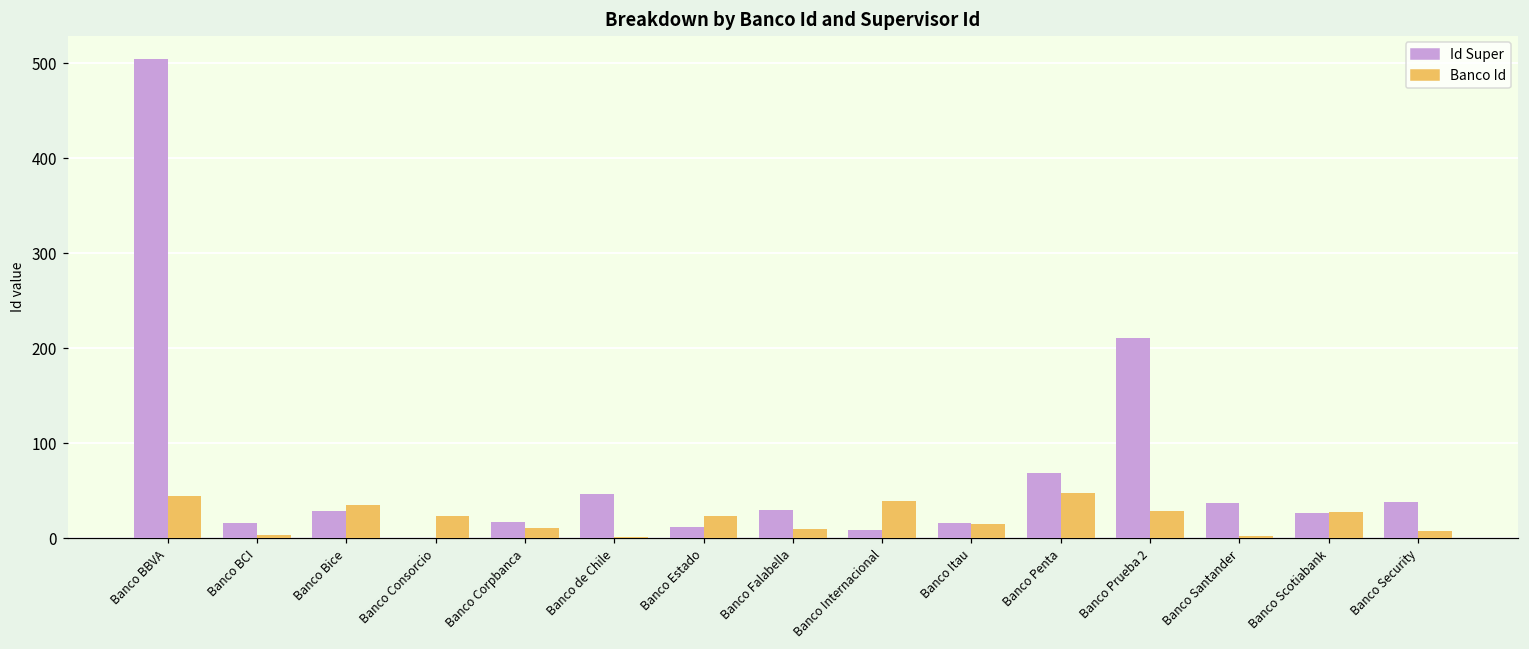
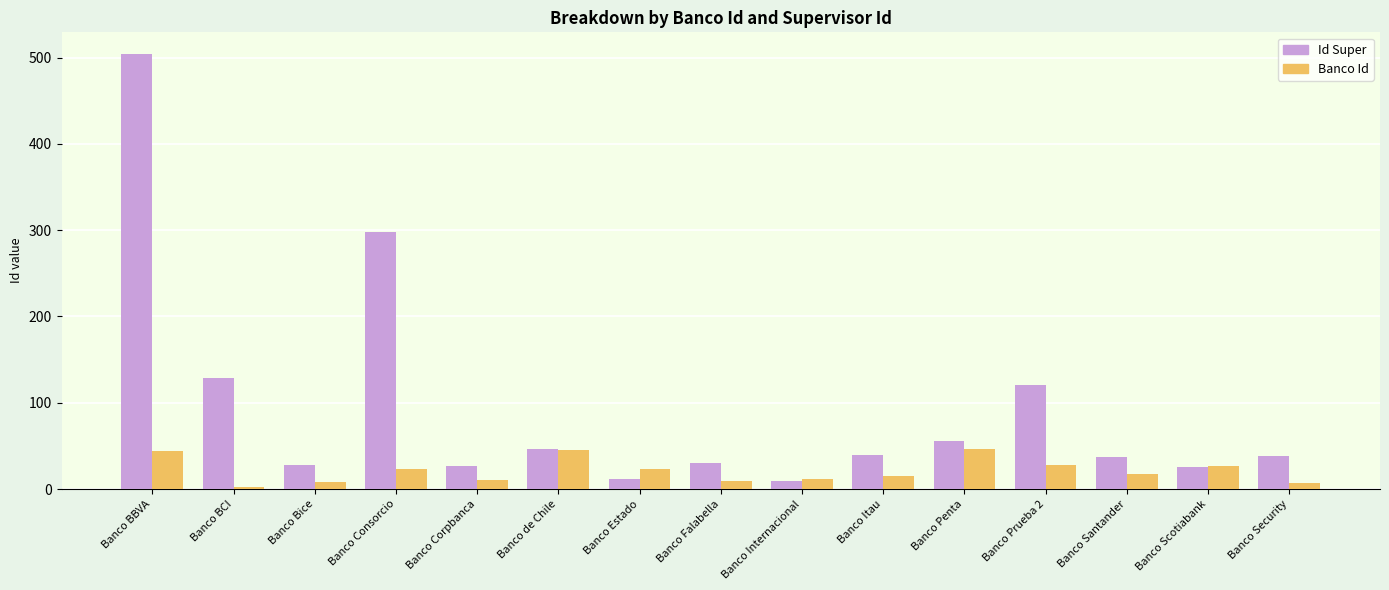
Id Super, Banco BCI: 20 -> 130
Banco Id, Banco Bice: 40 -> 10
Id Super, Banco Consorcio: 0 -> 300
Id Super, Banco Corpbanca: 20 -> 30
Banco Id, Banco de Chile: 0 -> 50
Banco Id, Banco Internacional: 40 -> 10
Id Super, Banco Itau: 20 -> 40
Id Super, Banco Penta: 70 -> 60
Id Super, Banco Prueba 2: 210 -> 120
Banco Id, Banco Santander: 0 -> 20
